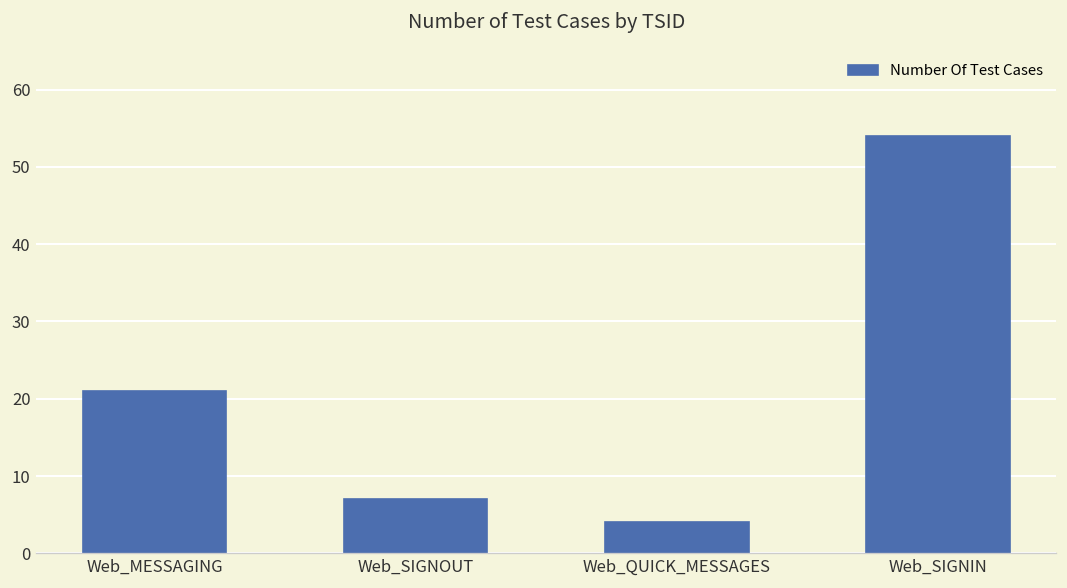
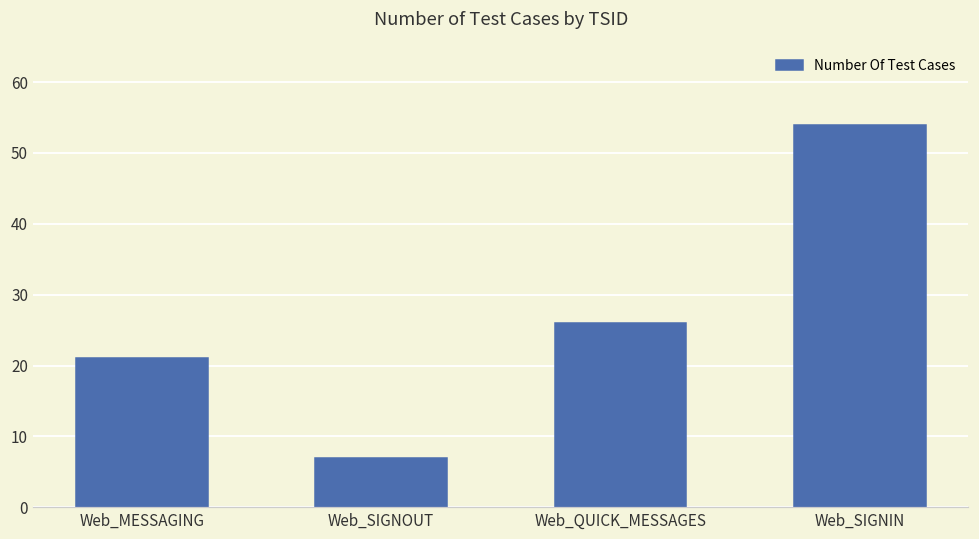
Web_QUICK_MESSAGES: 4 -> 26
